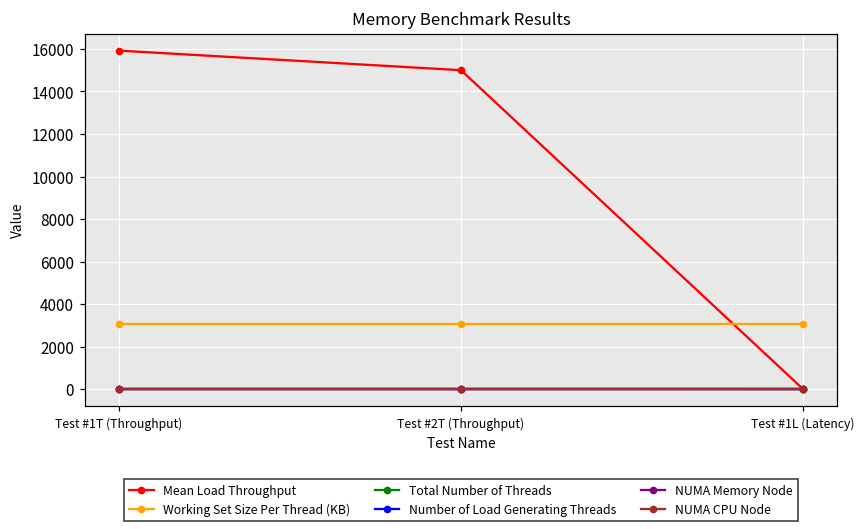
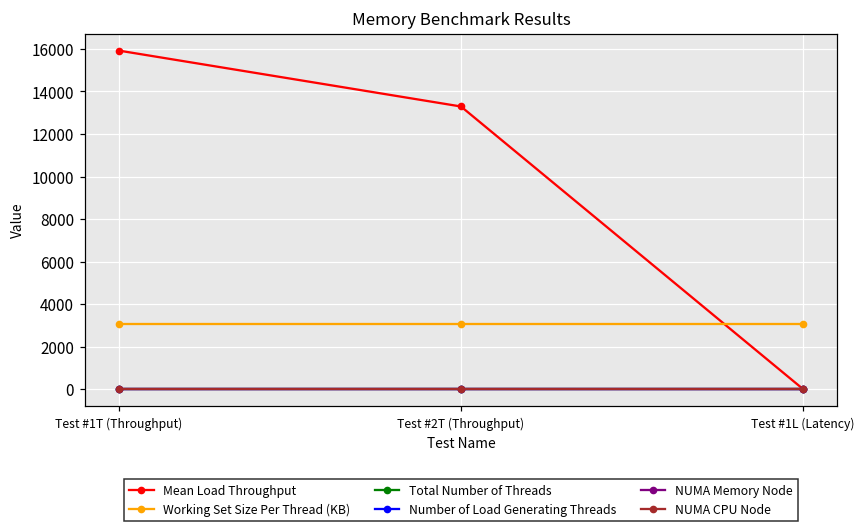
Mean Load Throughput, Test #2T (Throughput): 15000 -> 13300
